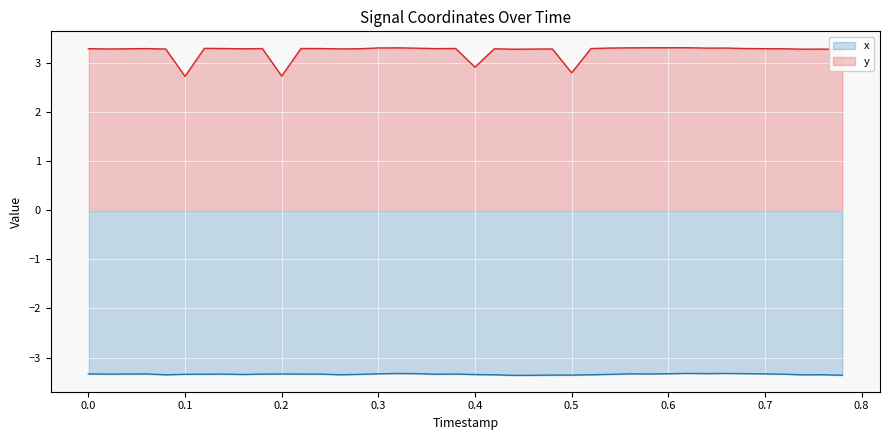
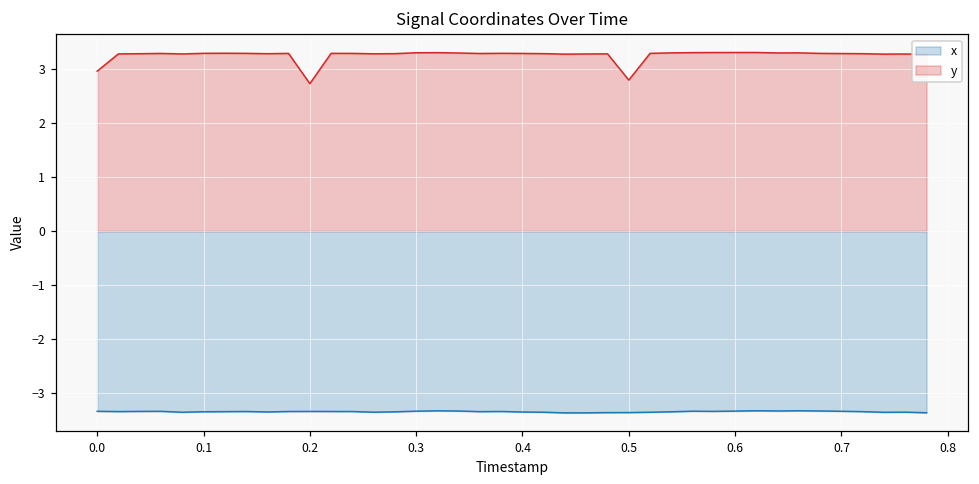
y, 0.0: 3.3 -> 3.0
y, 0.1: 2.7 -> 3.3
y, 0.4: 2.9 -> 3.3
